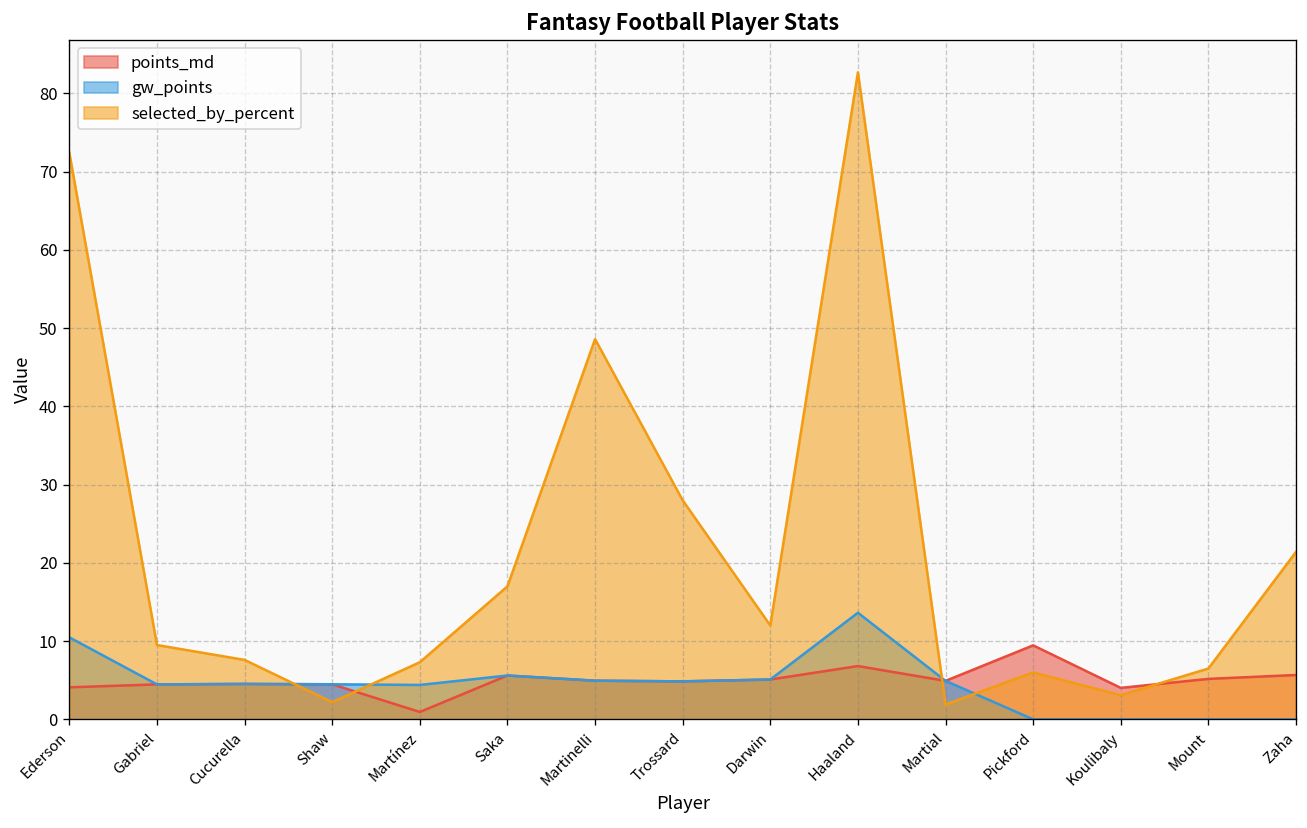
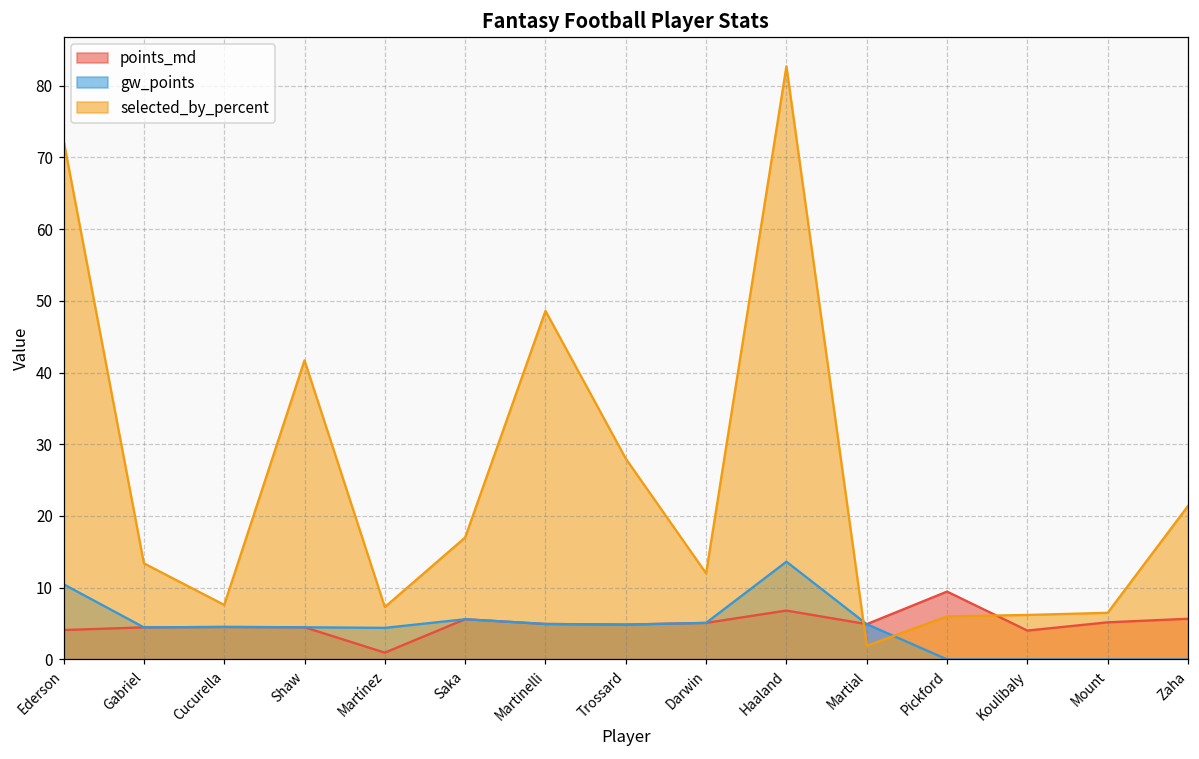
selected_by_percent, Gabriel: 10 -> 13
selected_by_percent, Shaw: 2 -> 42
selected_by_percent, Koulibaly: 3 -> 6
